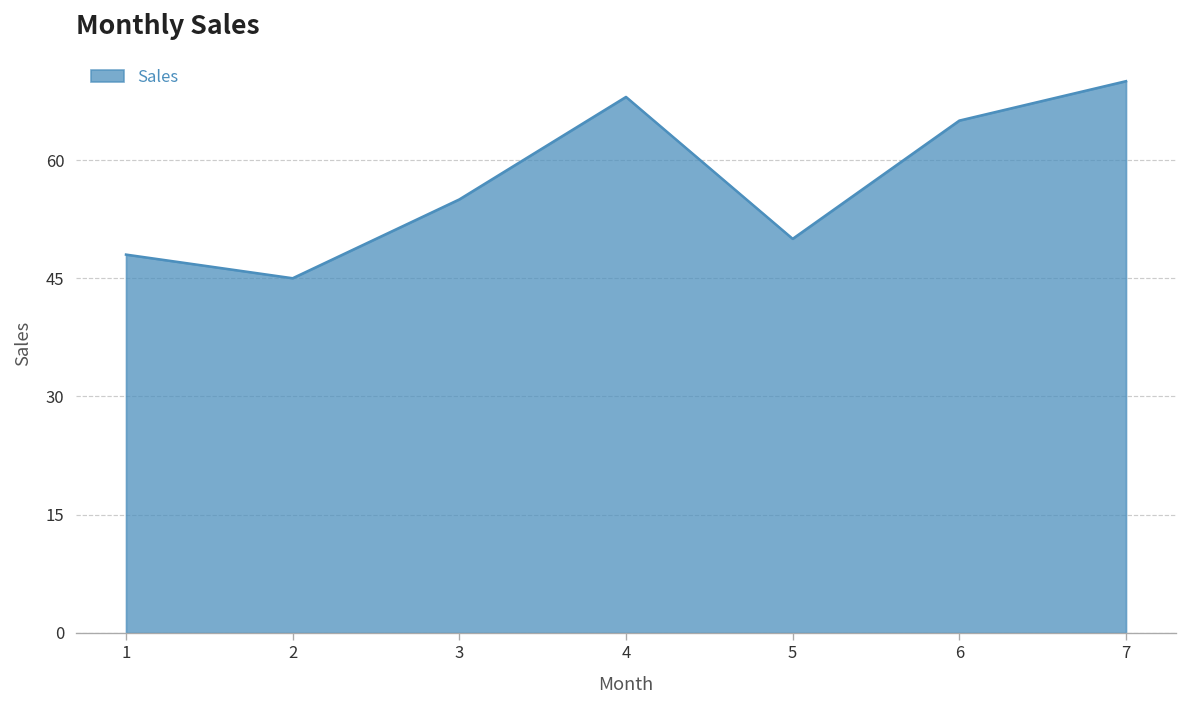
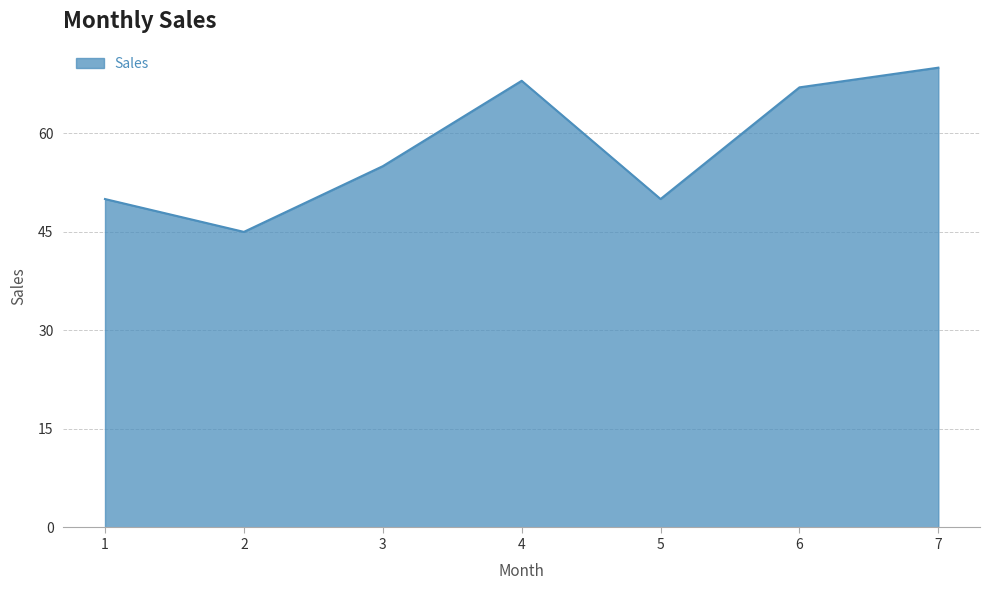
1: 48 -> 50
6: 65 -> 67
